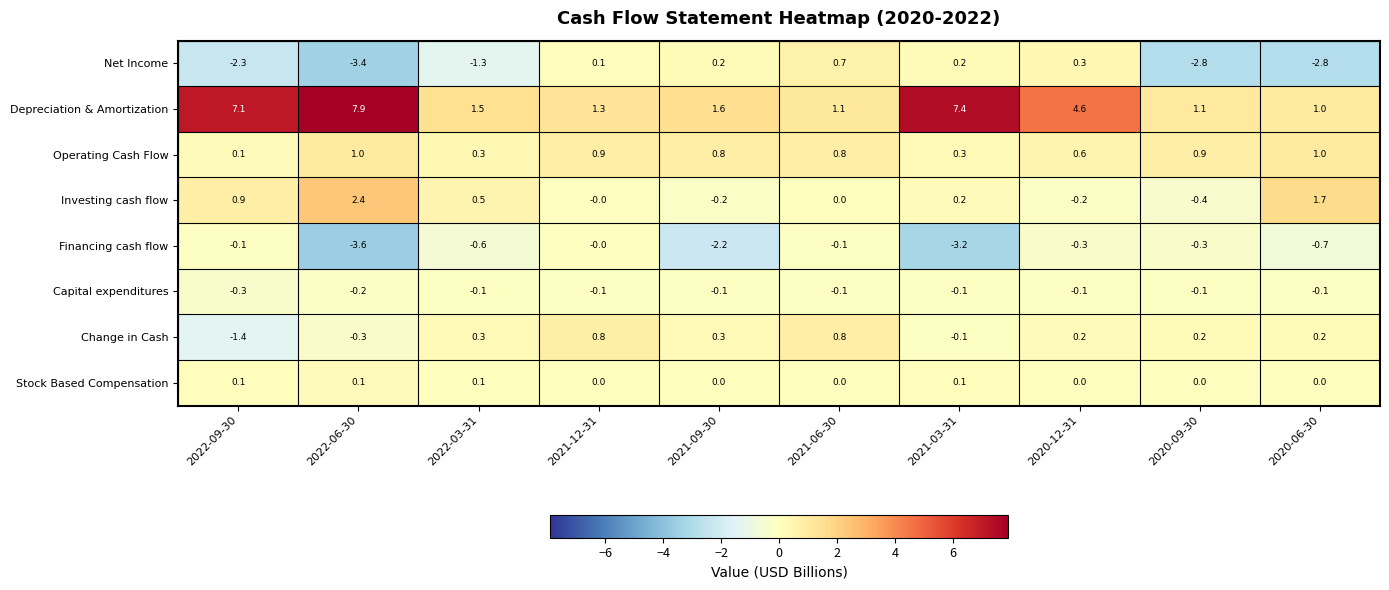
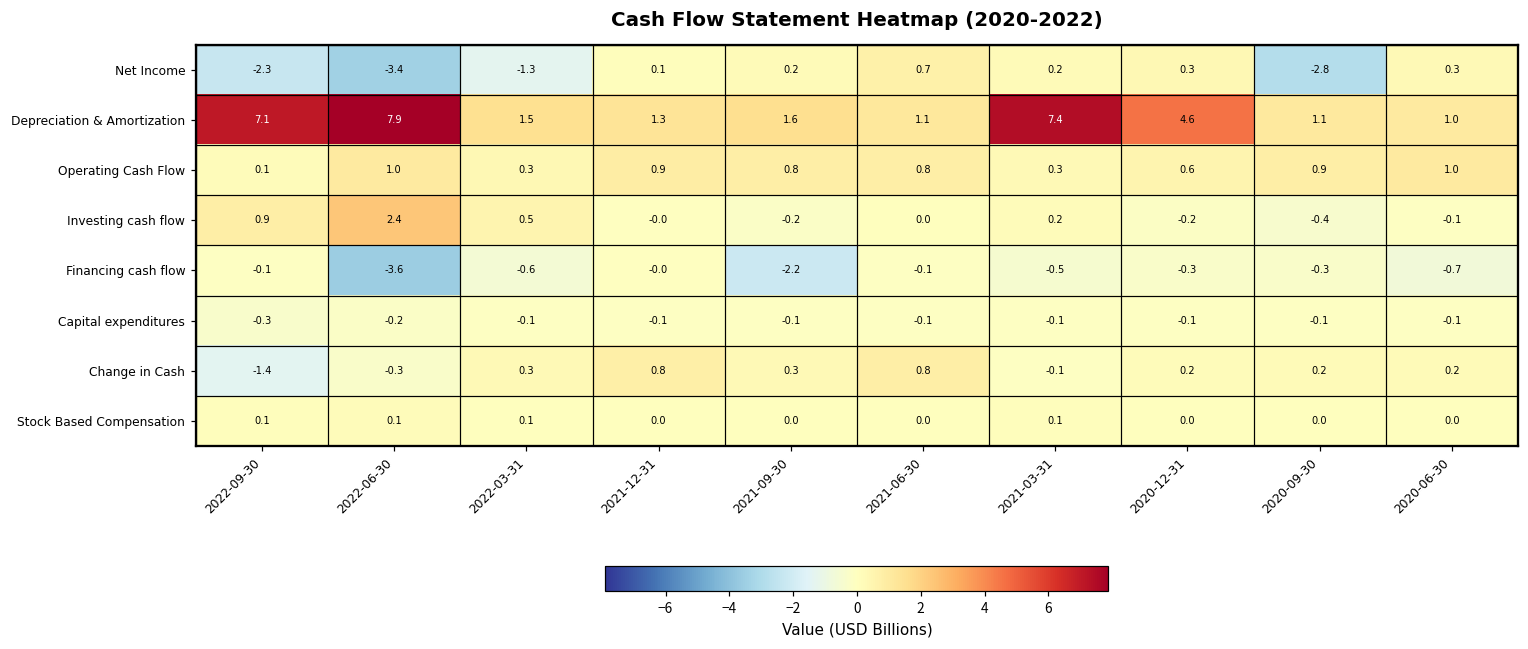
Net Income, 2020-06-30: -2.8 -> 0.3
Investing cash flow, 2020-06-30: 1.7 -> -0.1
Financing cash flow, 2021-03-31: -3.2 -> -0.5
